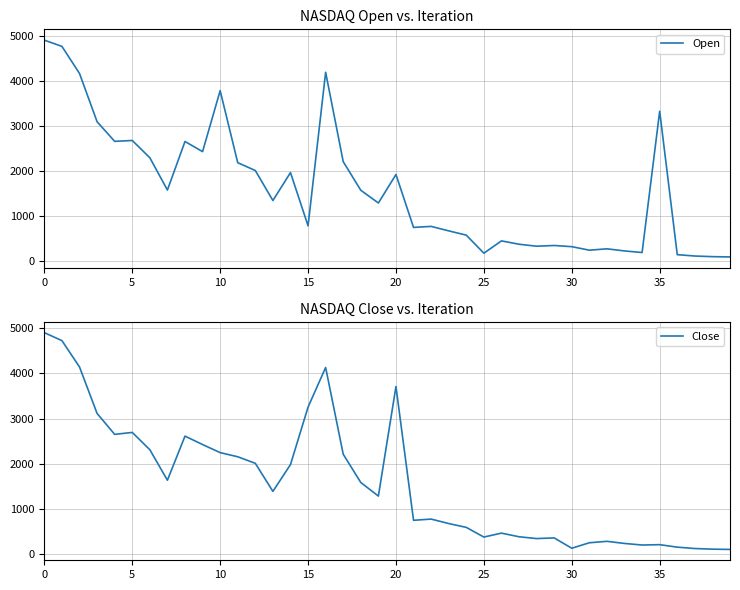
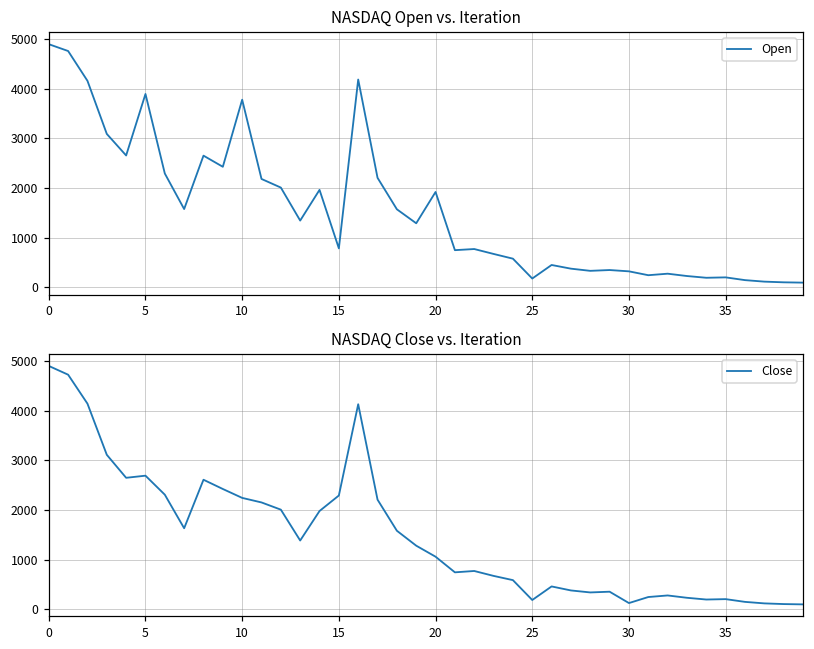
NASDAQ Open vs. Iteration, 5: 2700 -> 3900
NASDAQ Open vs. Iteration, 35: 3300 -> 200
NASDAQ Close vs. Iteration, 15: 3300 -> 2300
NASDAQ Close vs. Iteration, 20: 3700 -> 1100
NASDAQ Close vs. Iteration, 25: 400 -> 200
